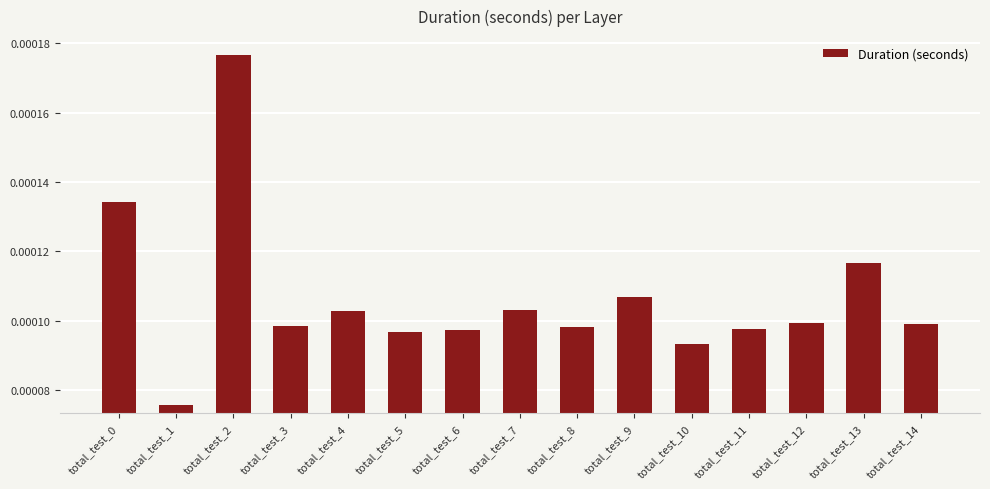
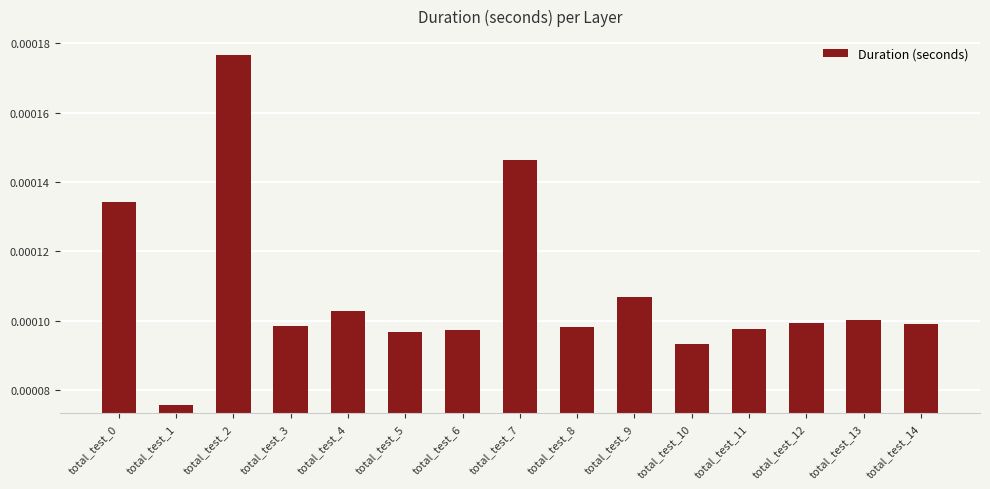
total_test_7: 0.000103 -> 0.000146
total_test_13: 0.000117 -> 0.000100
